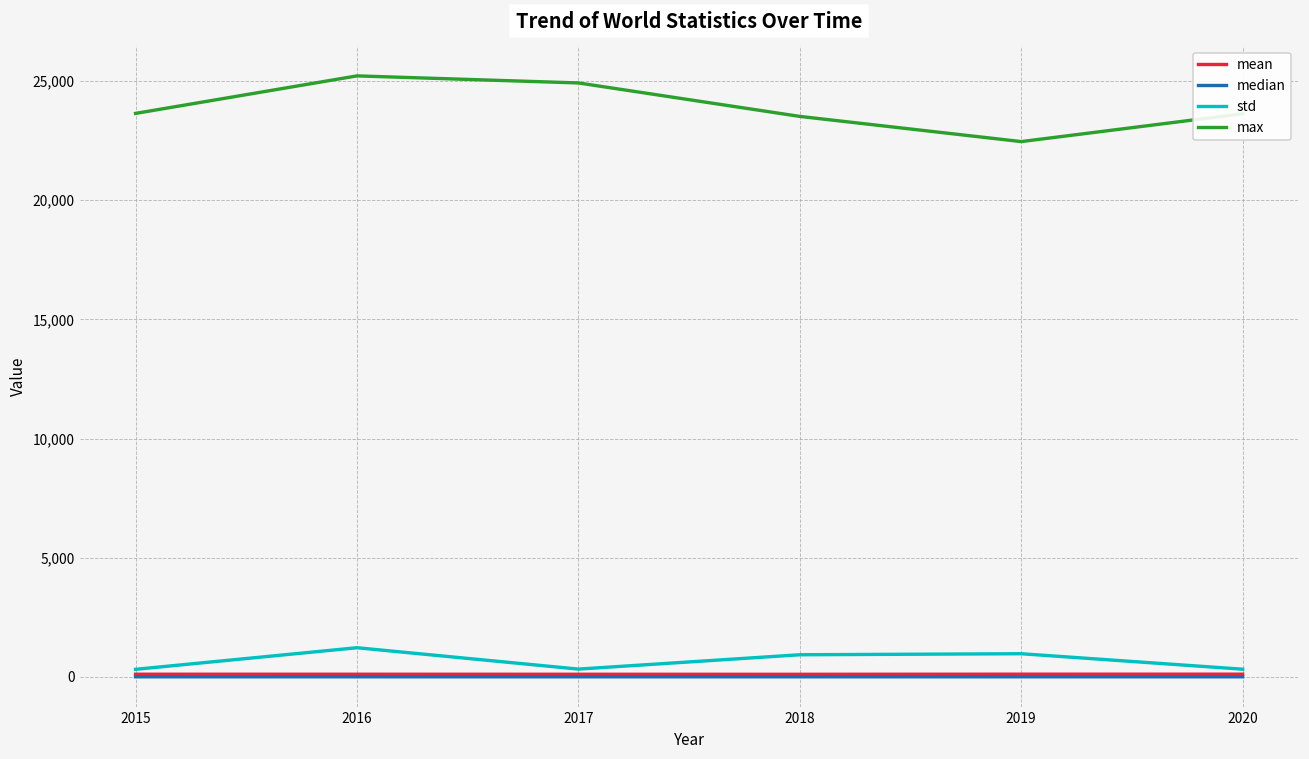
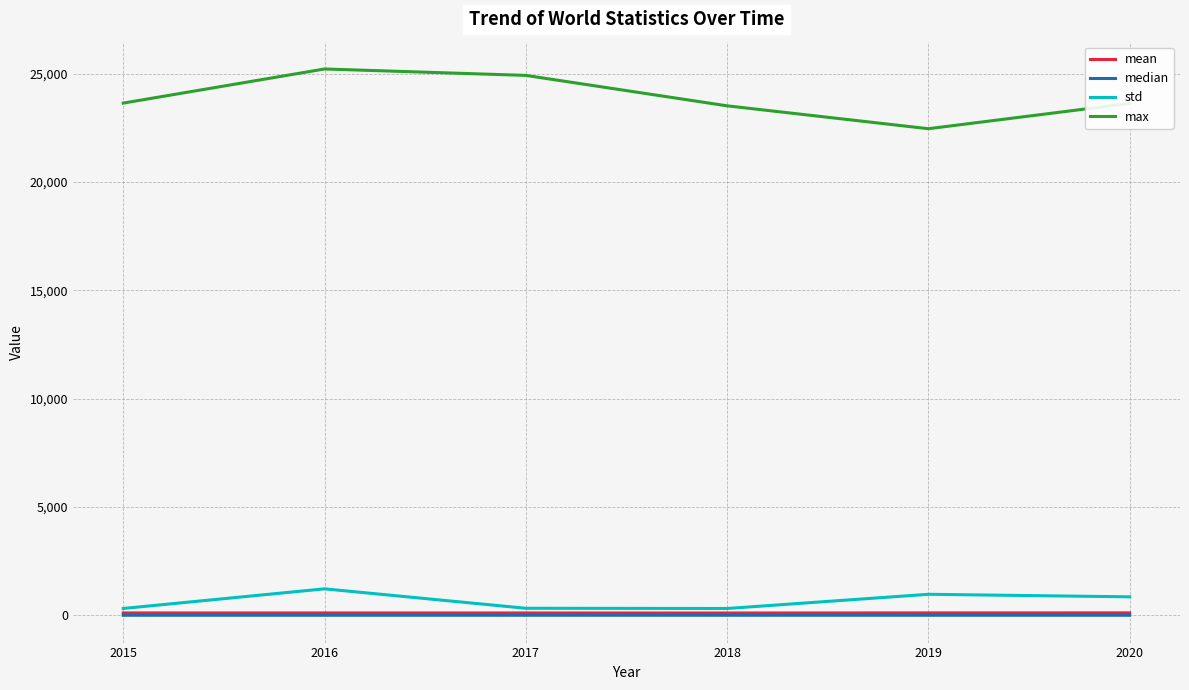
std, 2018: 900 -> 300
std, 2020: 300 -> 900
